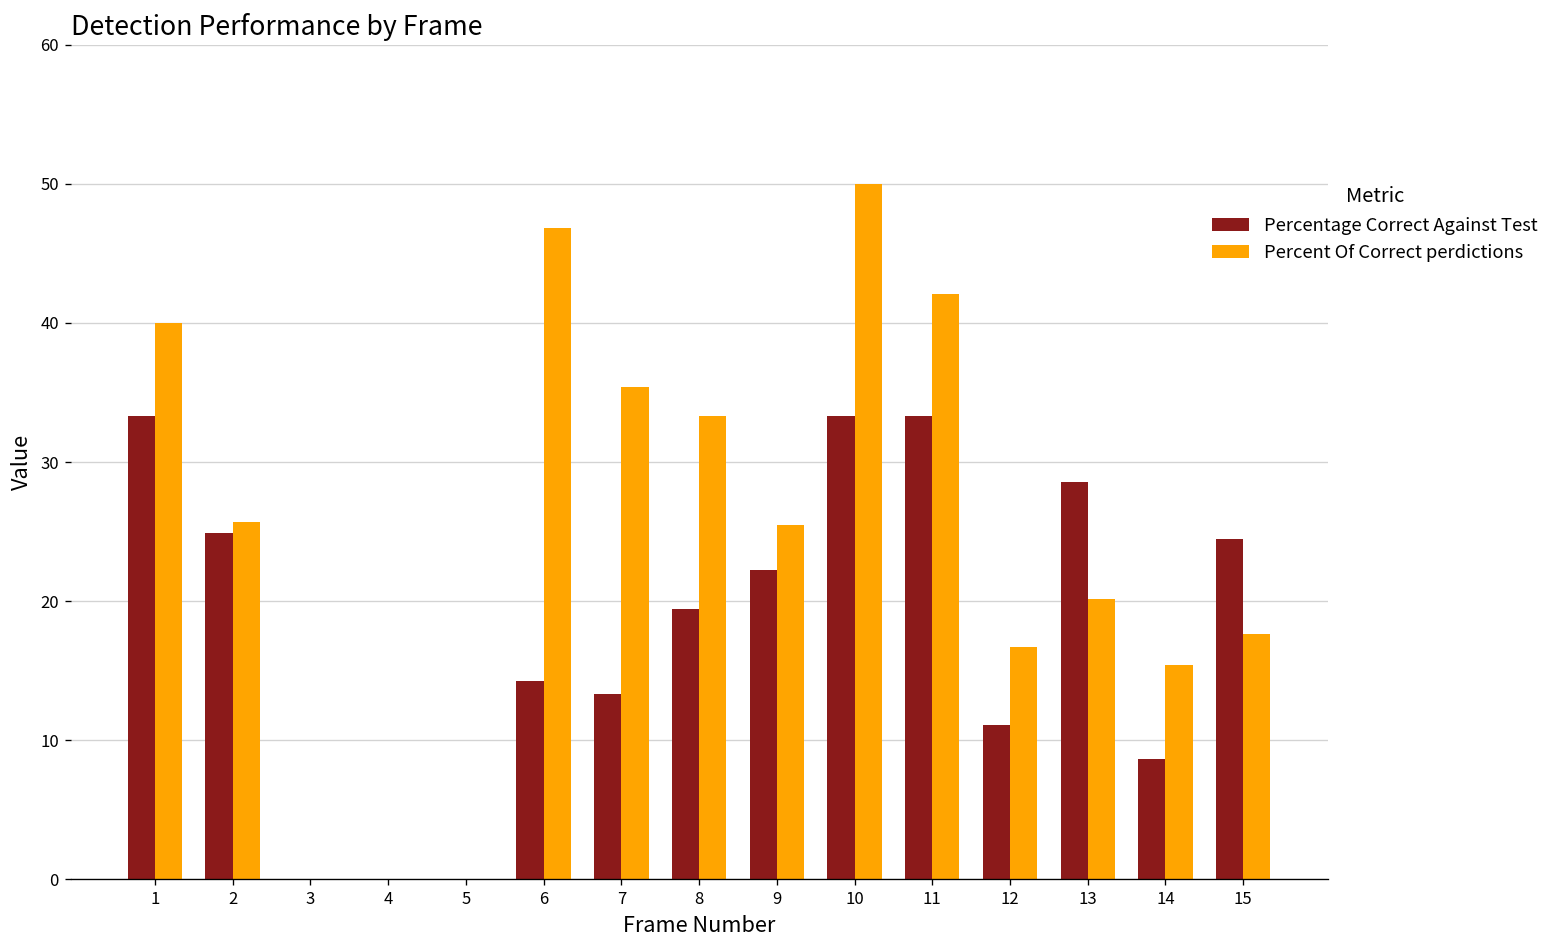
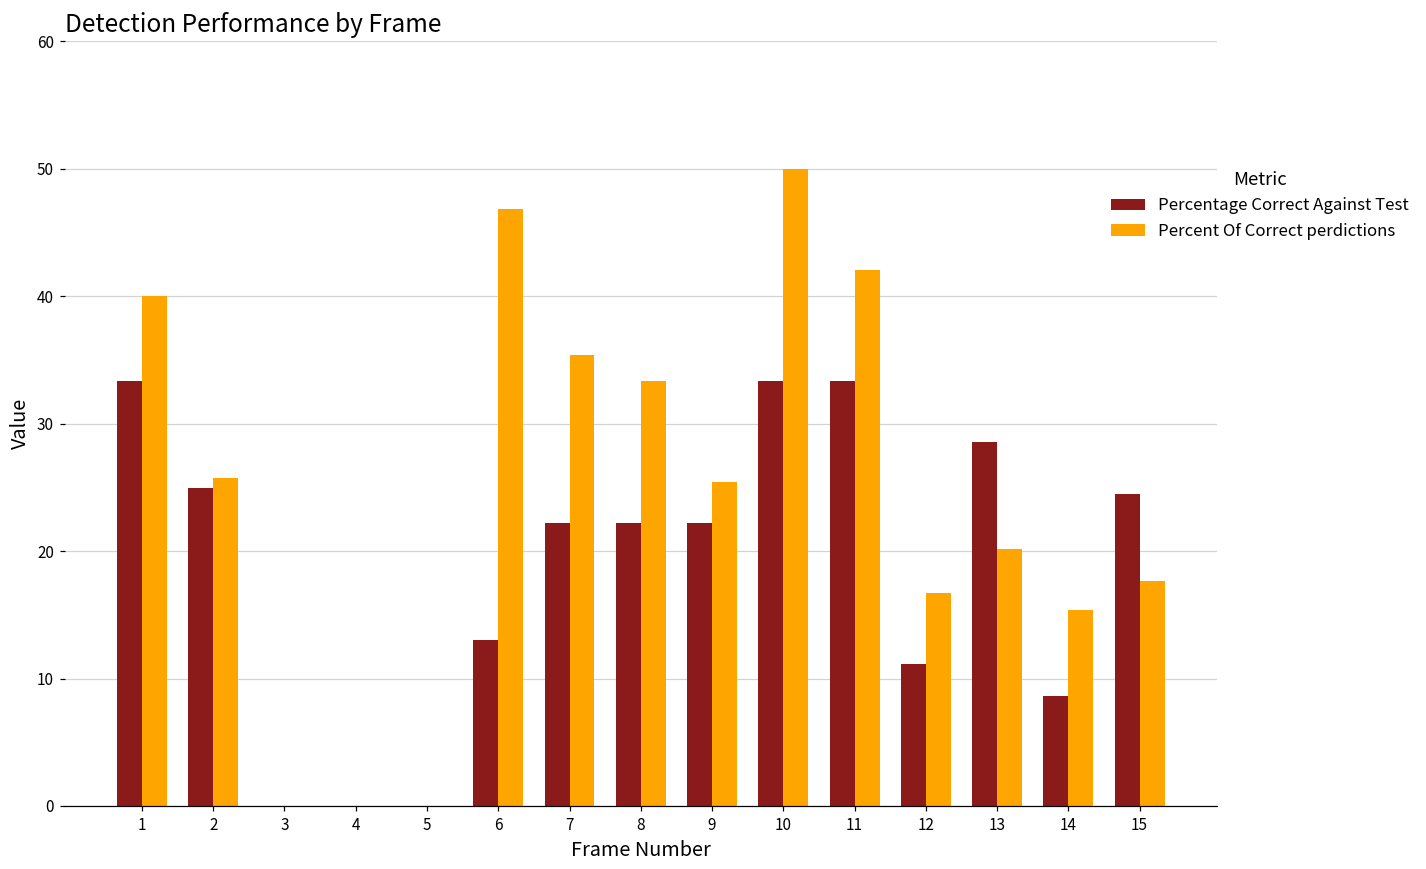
Percentage Correct Against Test, 6: 14.3 -> 13.0
Percentage Correct Against Test, 7: 13.3 -> 22.2
Percentage Correct Against Test, 8: 19.5 -> 22.2
